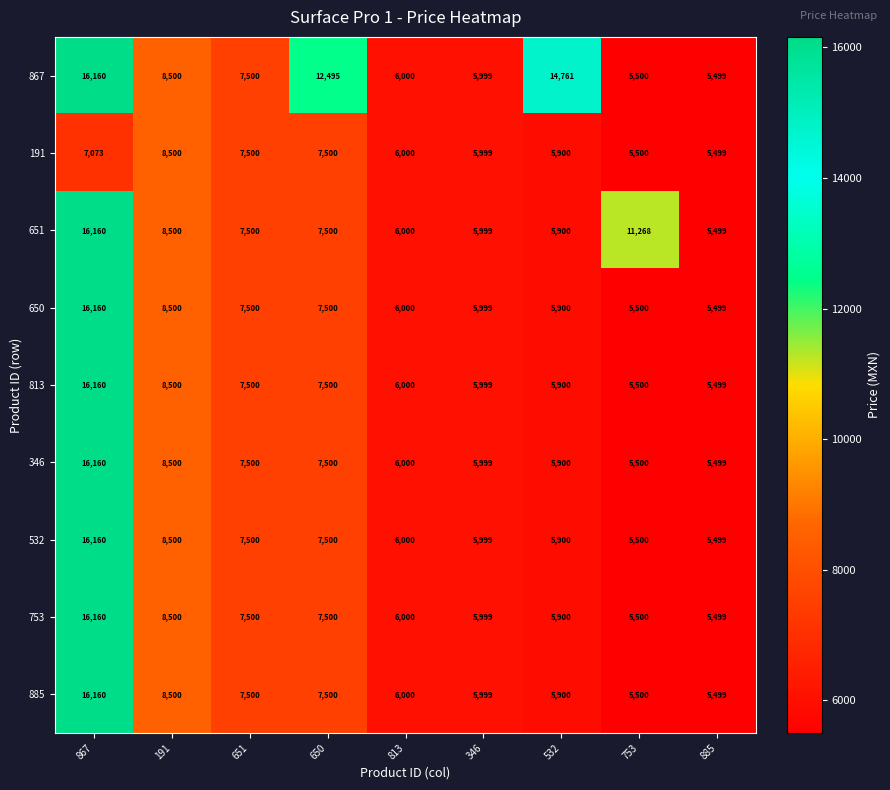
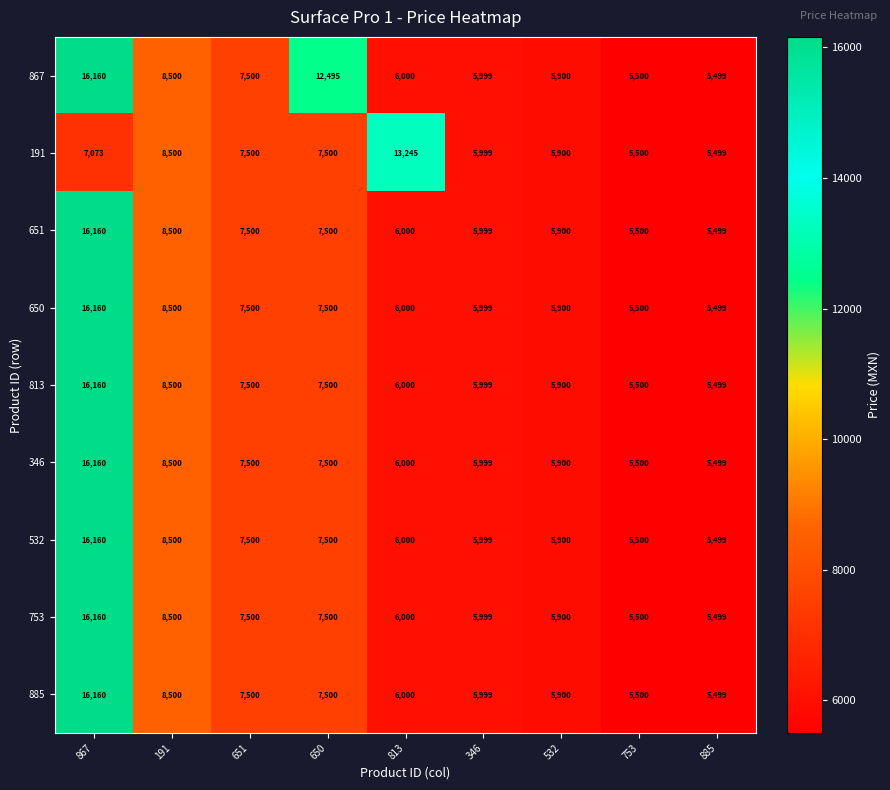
867, 532: 14,761 -> 5,900
191, 813: 6,000 -> 13,245
651, 753: 11,268 -> 5,500
